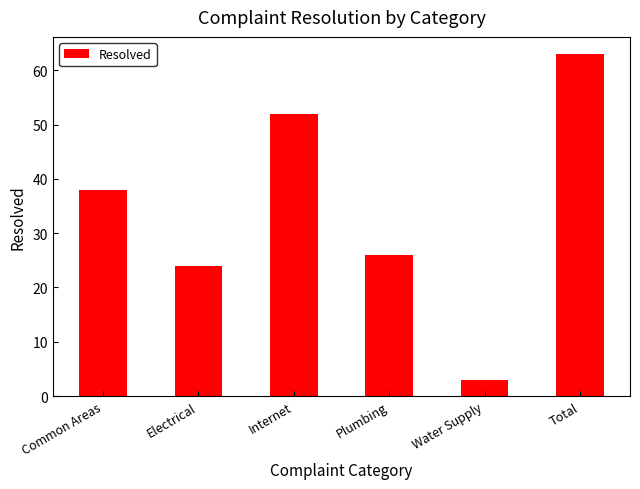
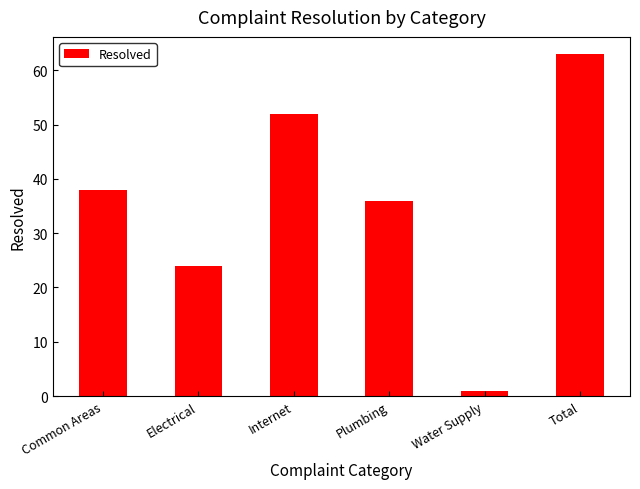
Plumbing: 26 -> 36
Water Supply: 3 -> 1
